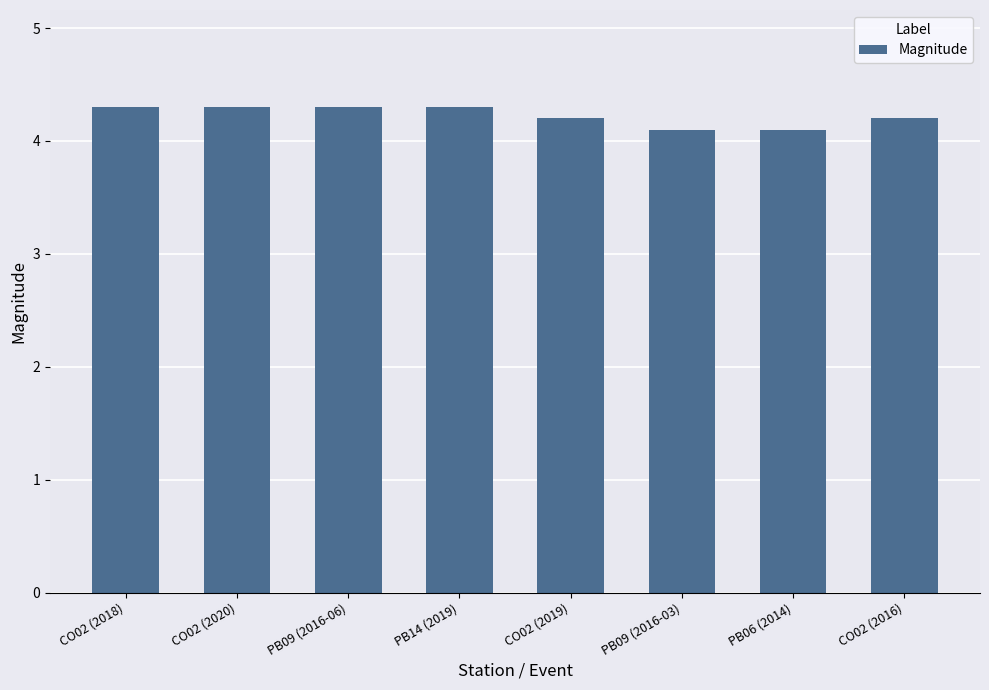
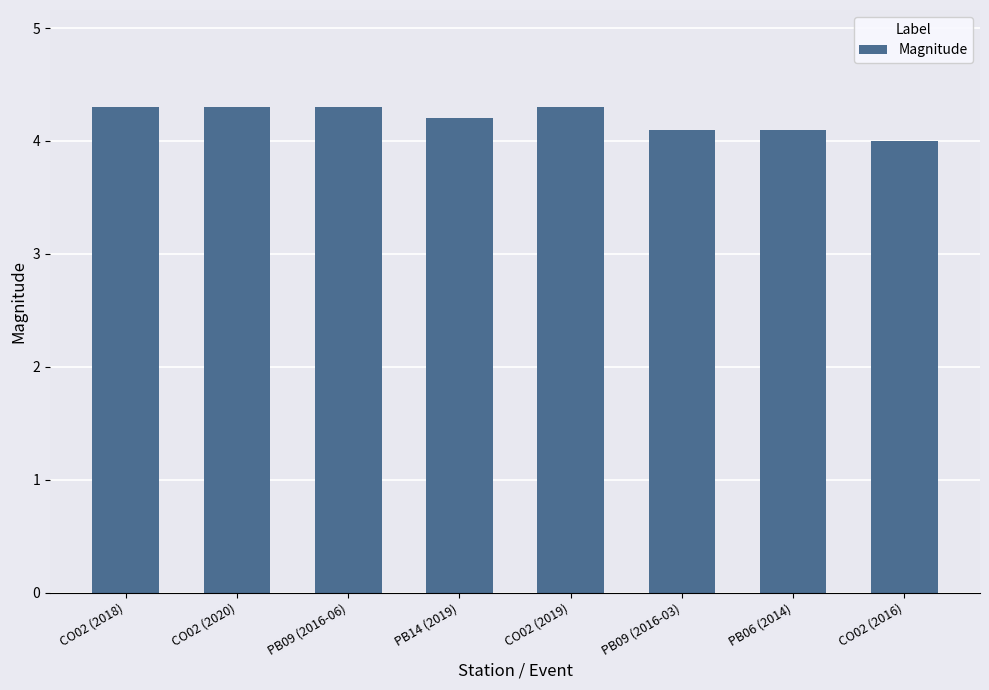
PB14 (2019): 4.3 -> 4.2
CO02 (2019): 4.2 -> 4.3
CO02 (2016): 4.2 -> 4.0
